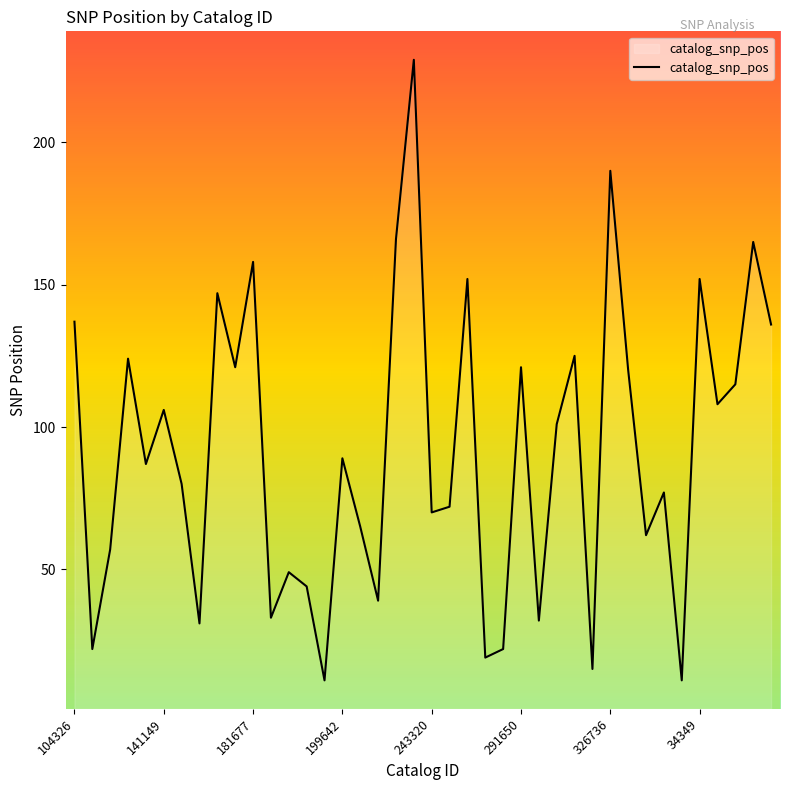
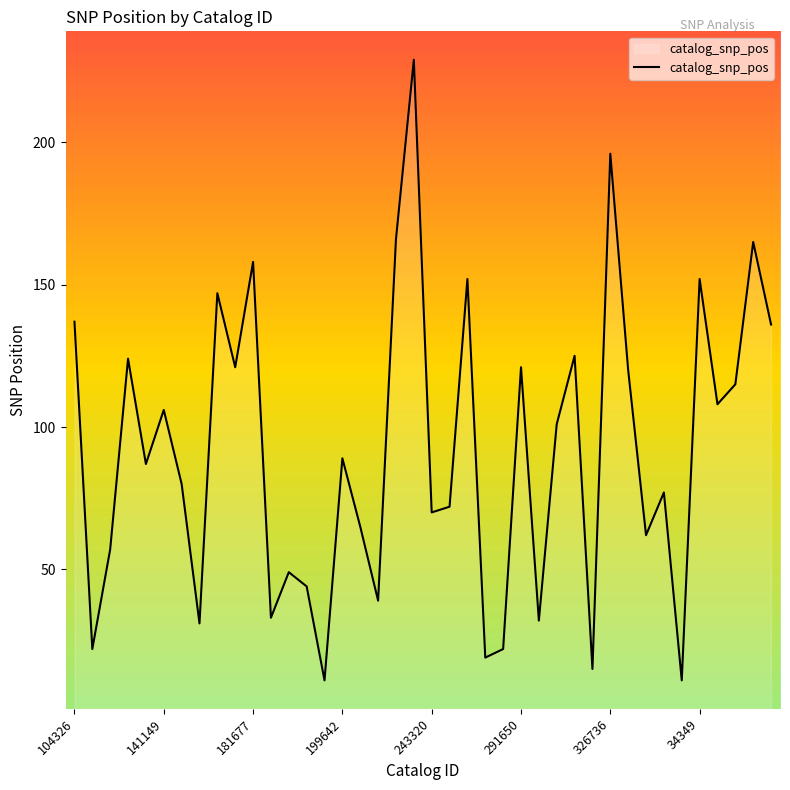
326736: 190 -> 196
